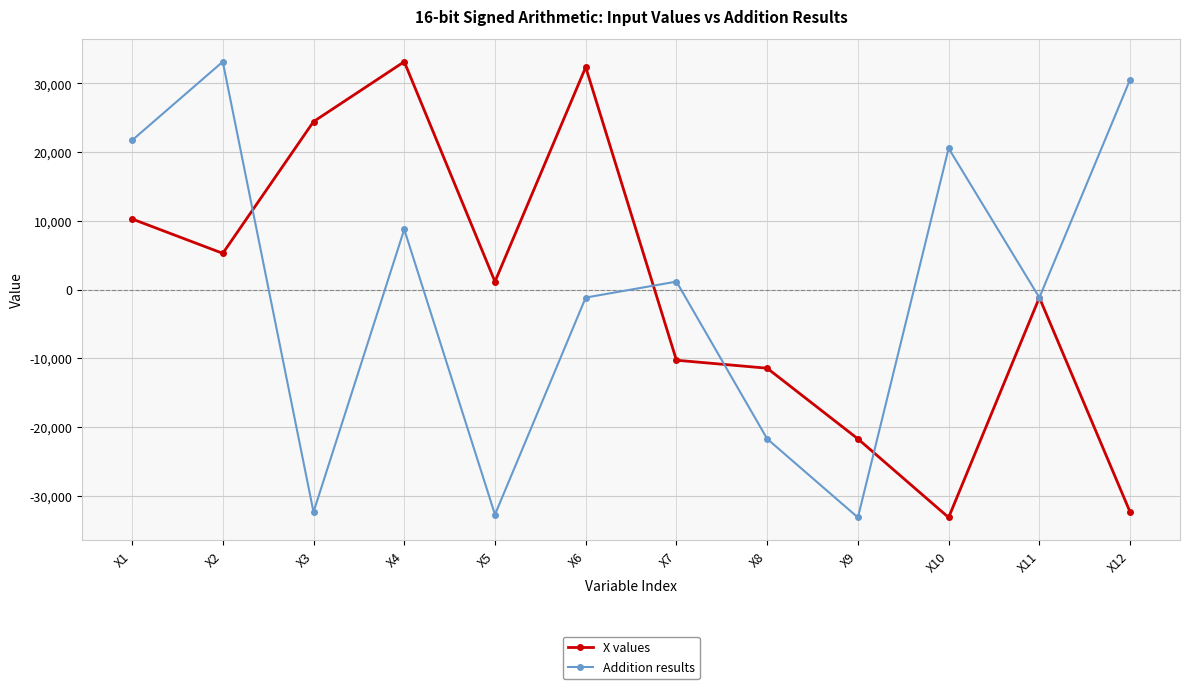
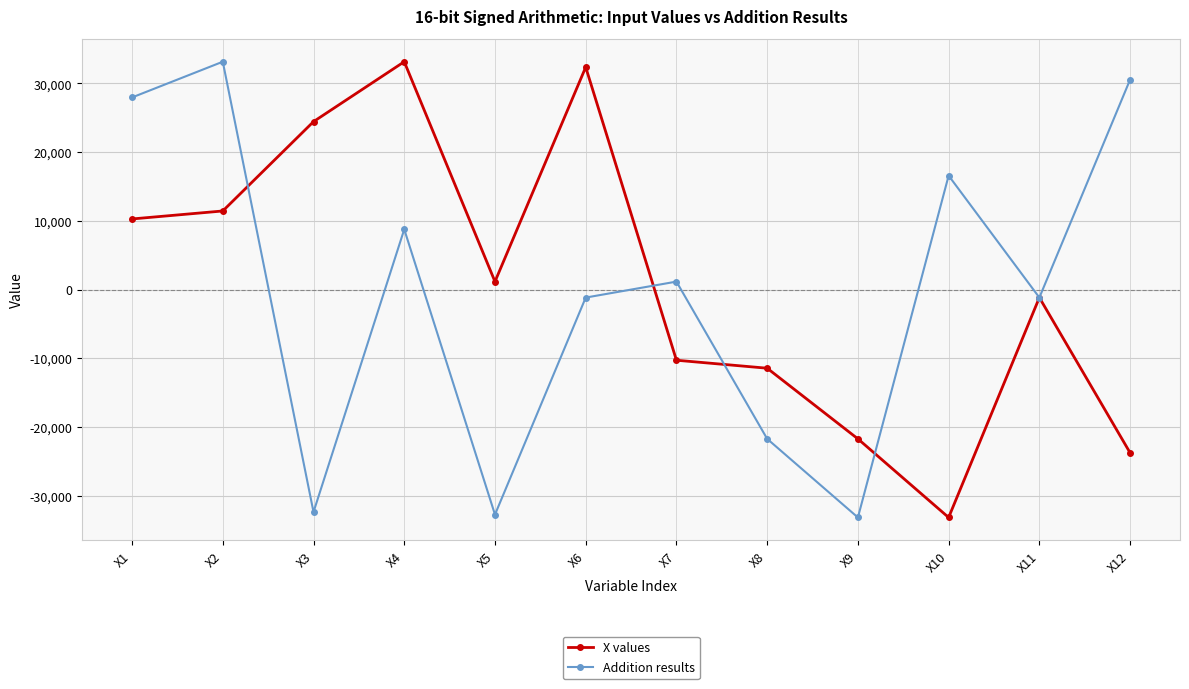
Addition results, X1: 22,000 -> 28,000
X values, X2: 5,000 -> 11,000
Addition results, X10: 21,000 -> 17,000
X values, X12: -32,000 -> -24,000
